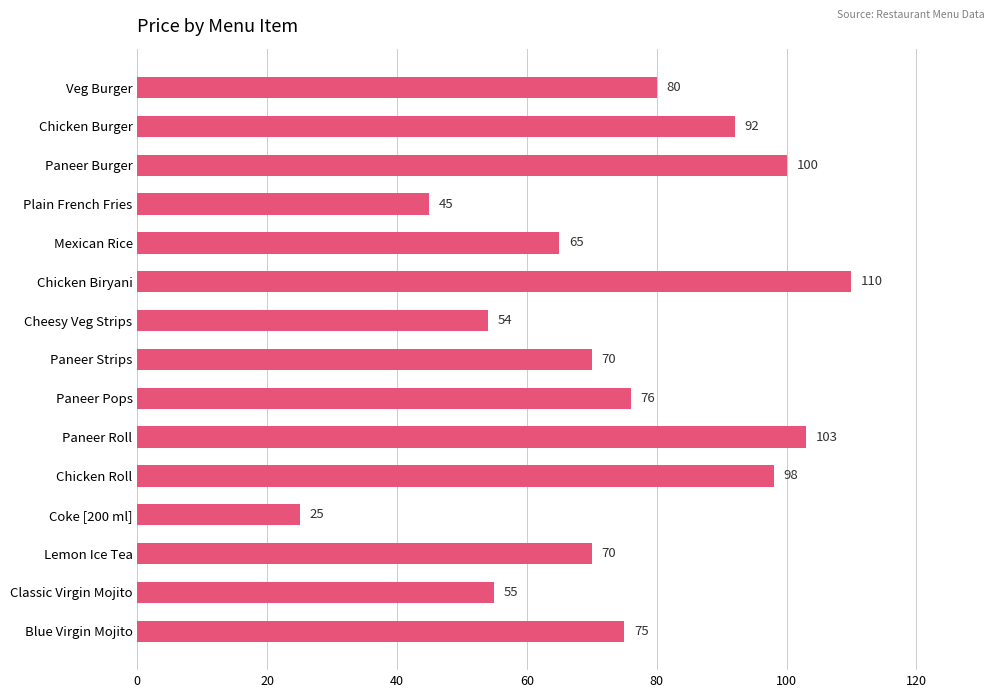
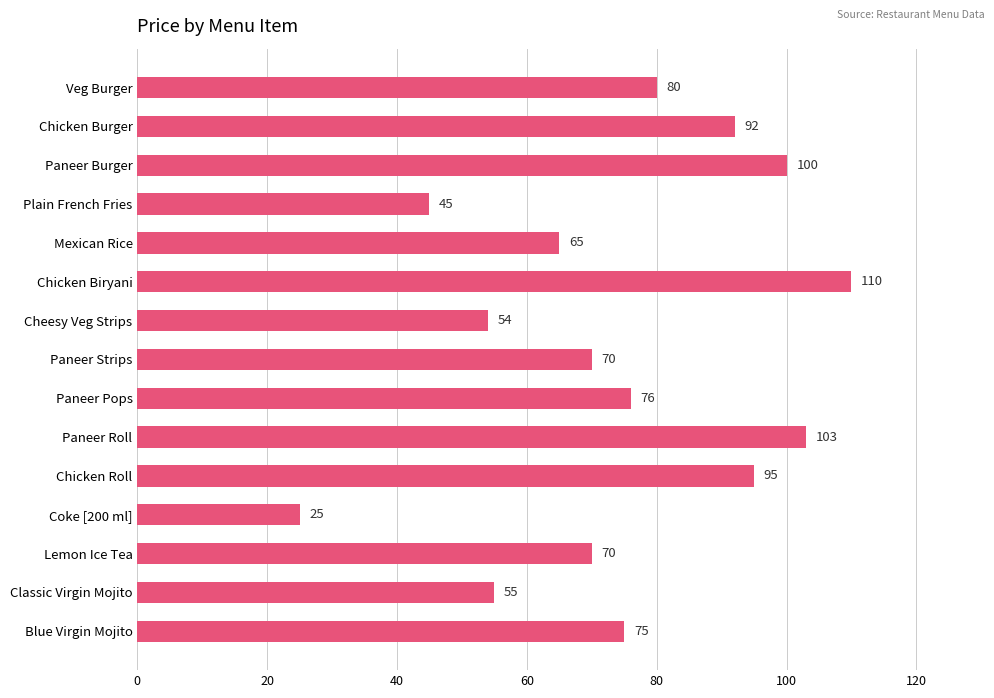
Chicken Roll: 98 -> 95
